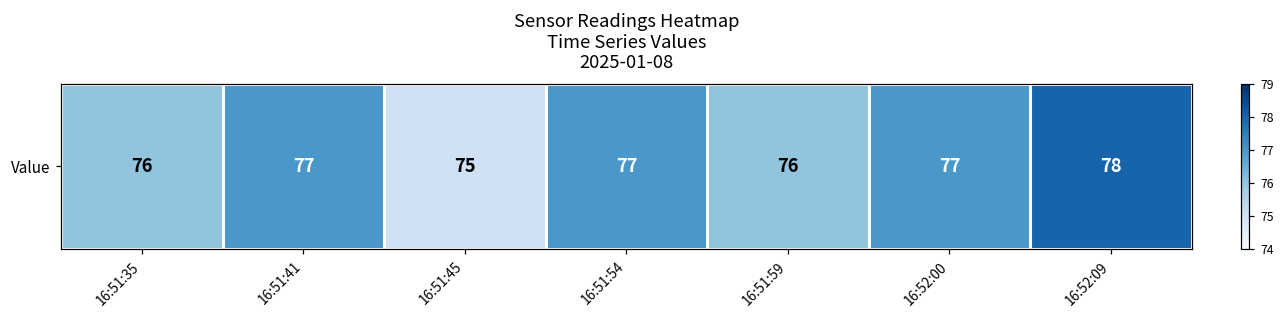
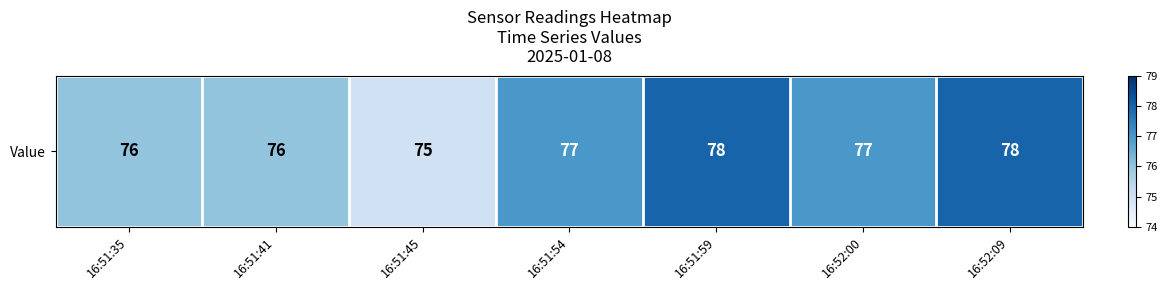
Value, 16:51:41: 77 -> 76
Value, 16:51:59: 76 -> 78
